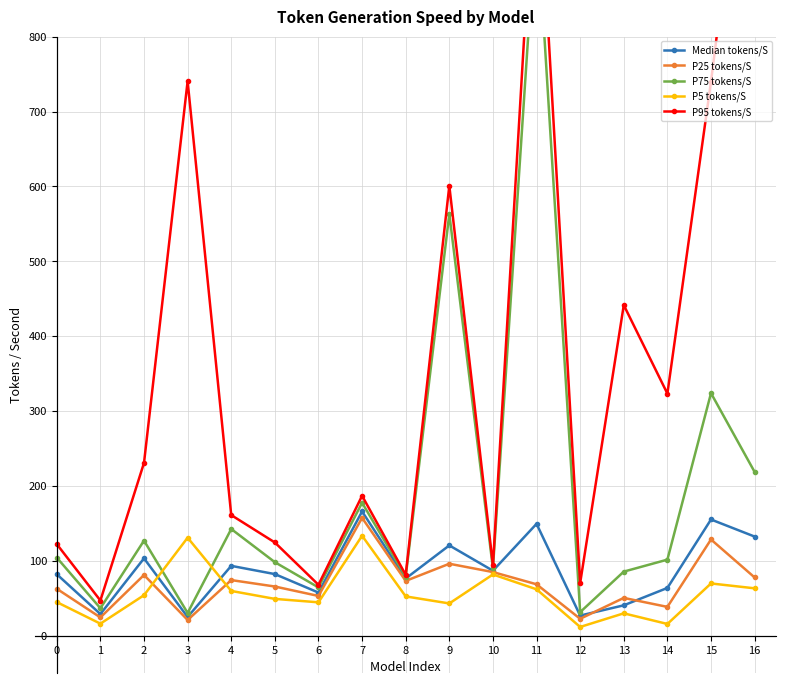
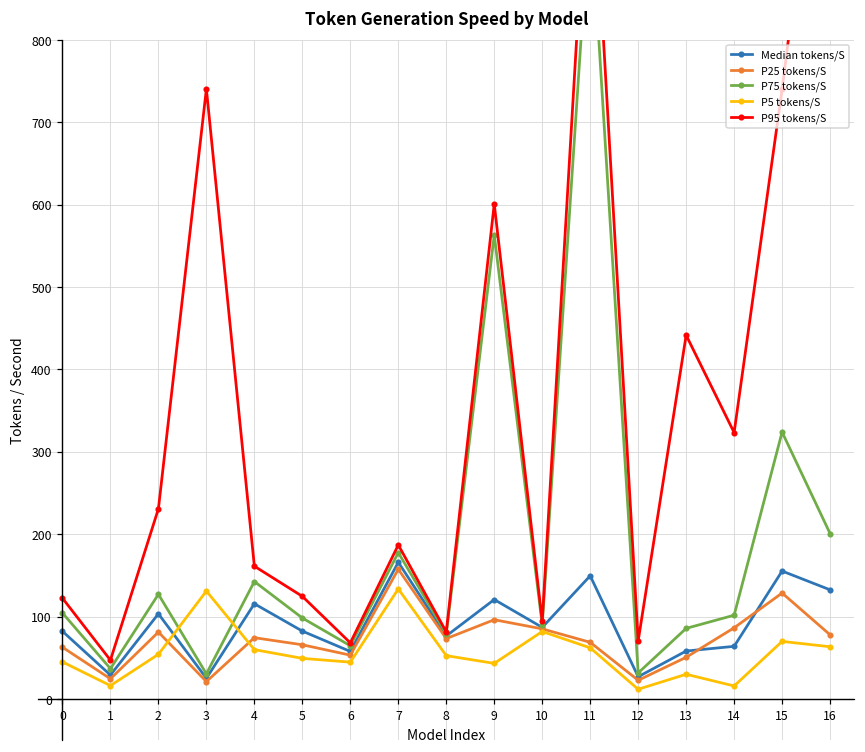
Median tokens/S, 4: 90 -> 120
Median tokens/S, 13: 40 -> 60
P25 tokens/S, 14: 40 -> 90
P75 tokens/S, 16: 220 -> 200
